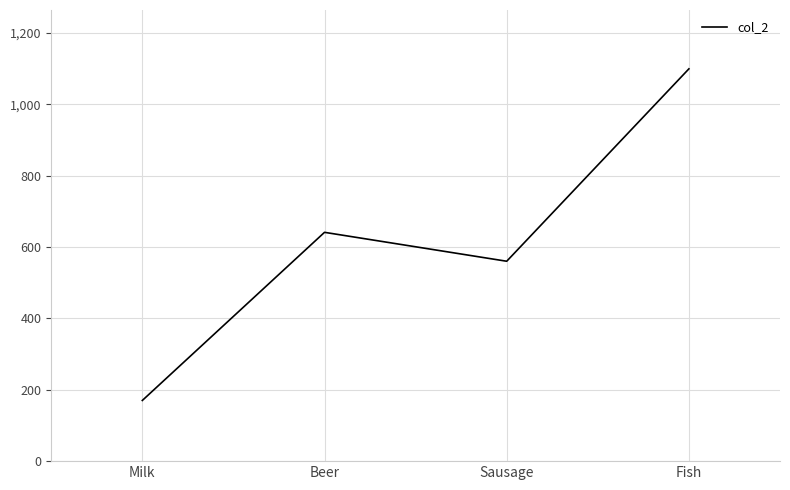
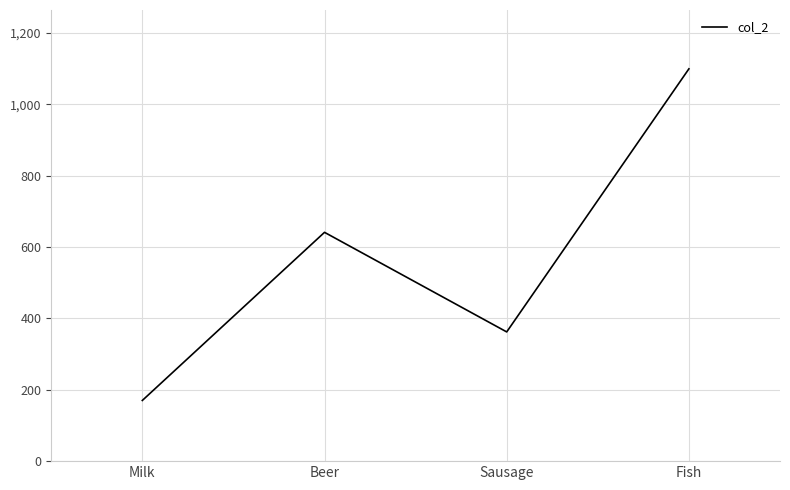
Sausage: 560 -> 360
